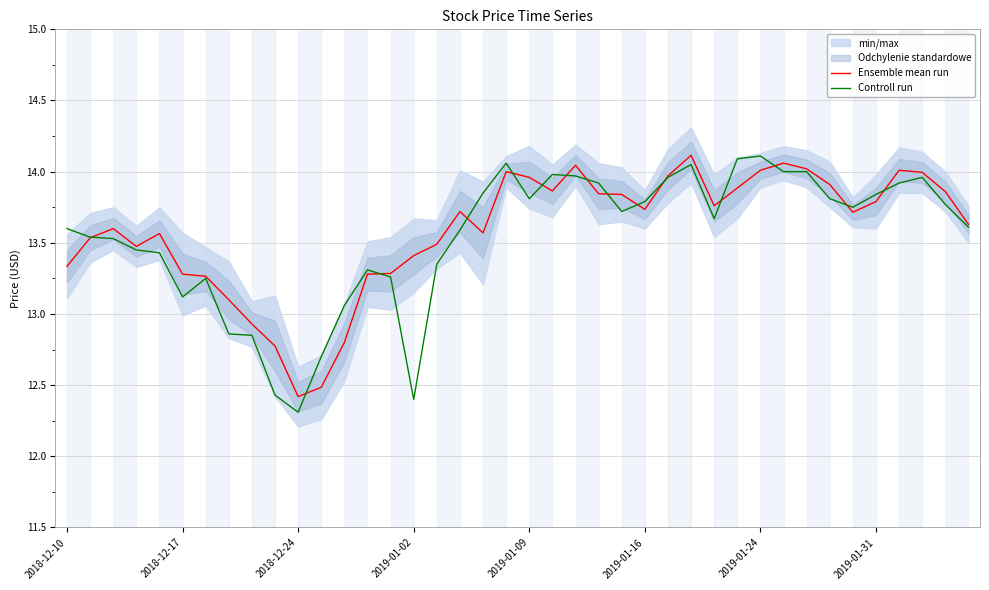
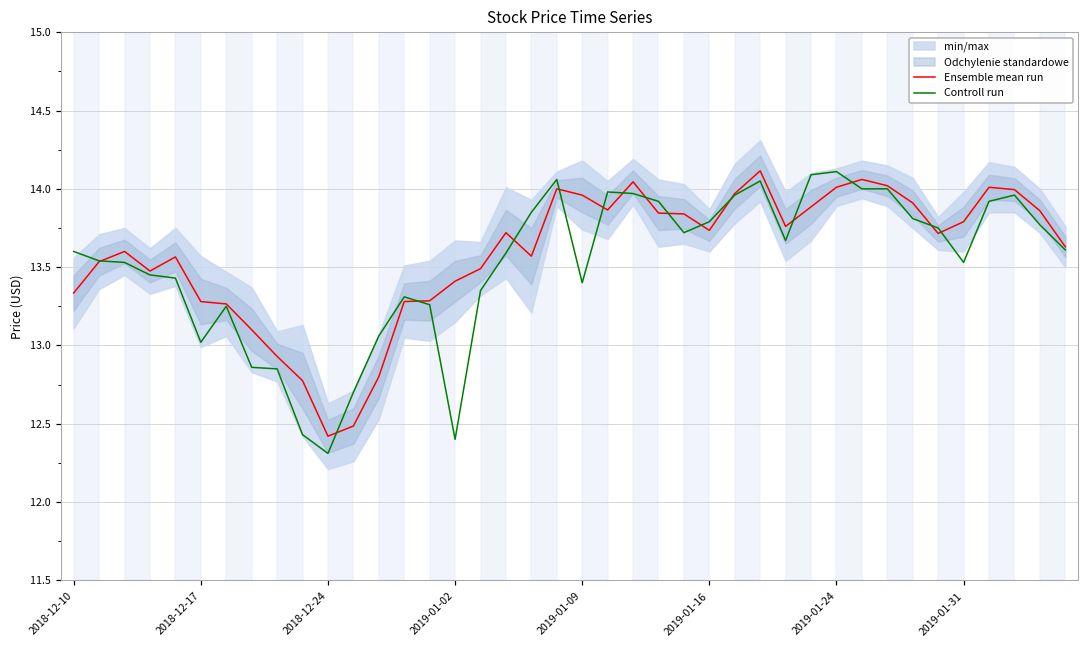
Controll run, 2018-12-17: 13.12 -> 13.02
Controll run, 2019-01-09: 13.81 -> 13.40
Controll run, 2019-01-31: 13.84 -> 13.53
